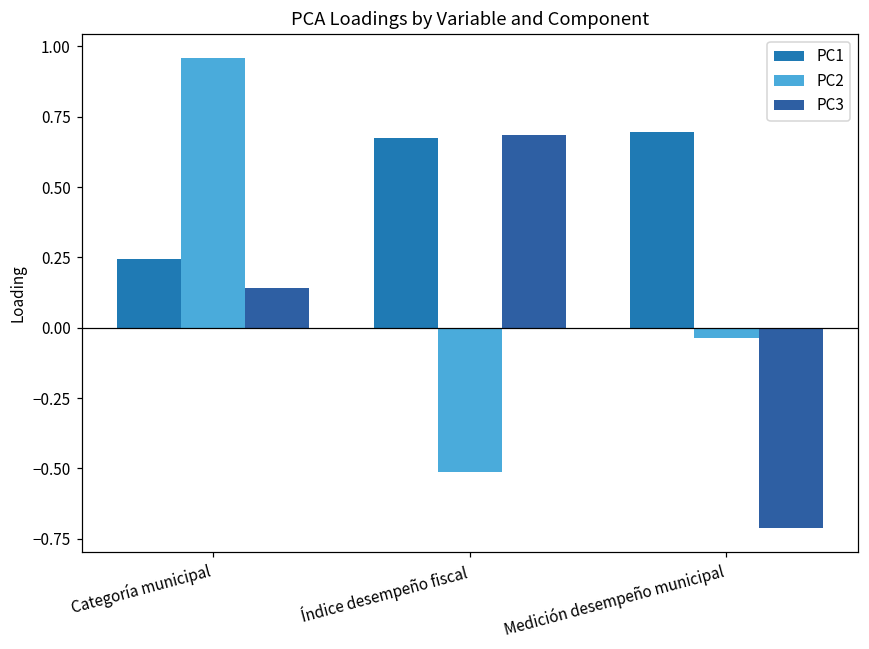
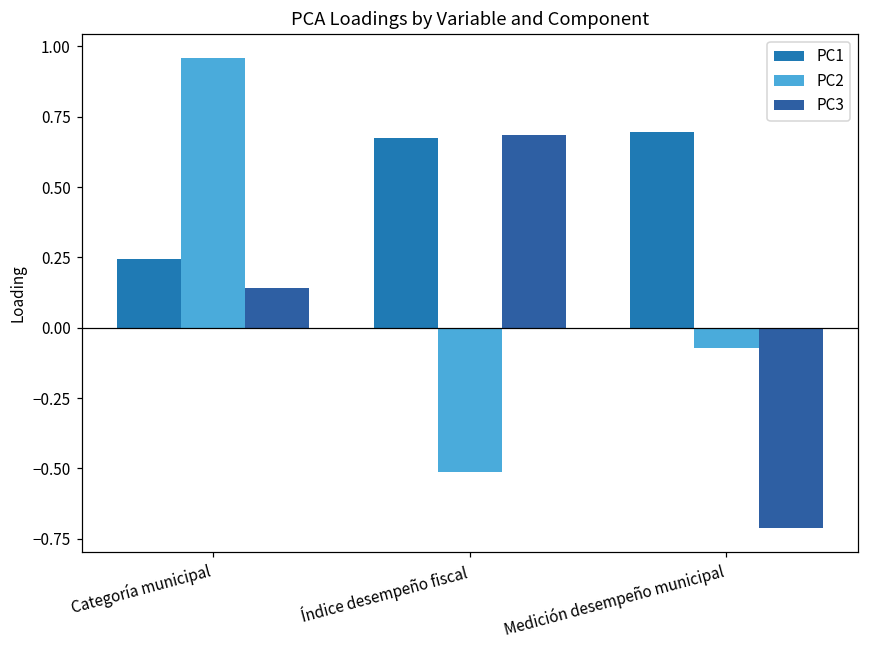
PC2, Medición desempeño municipal: -0.04 -> -0.07
